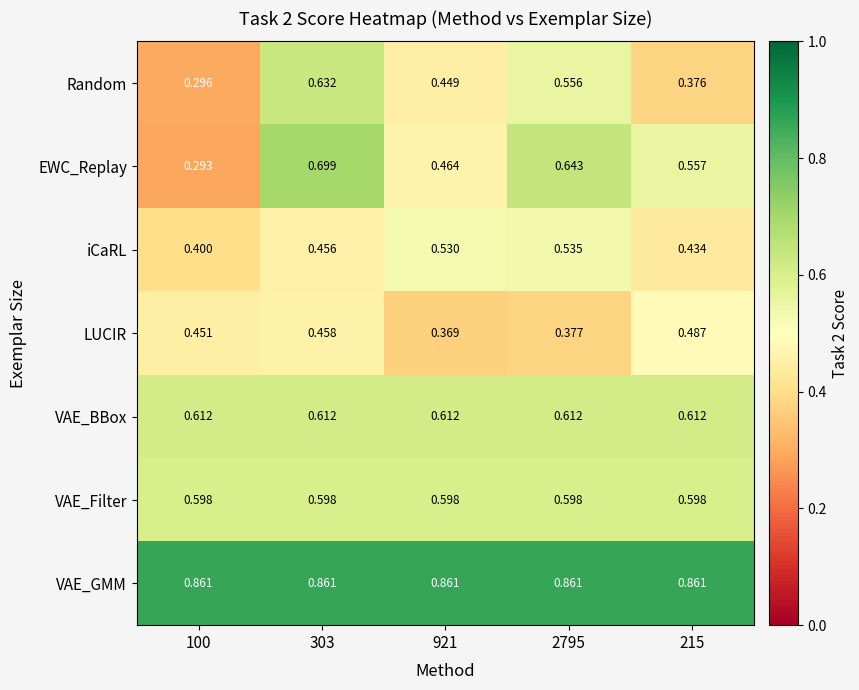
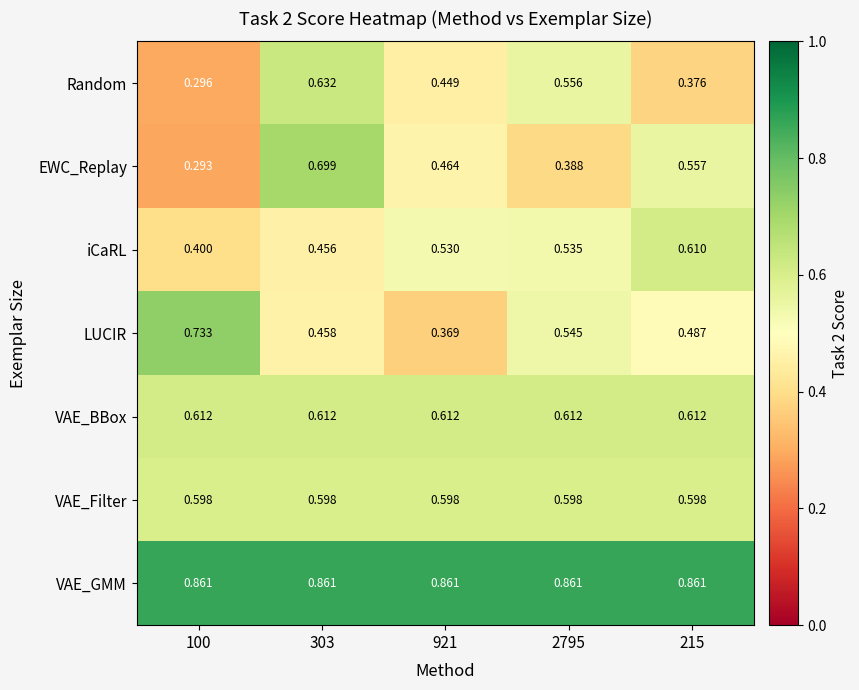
EWC_Replay, 2795: 0.643 -> 0.388
iCaRL, 215: 0.434 -> 0.610
LUCIR, 100: 0.451 -> 0.733
LUCIR, 2795: 0.377 -> 0.545
